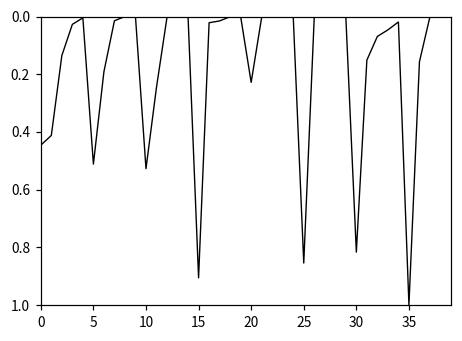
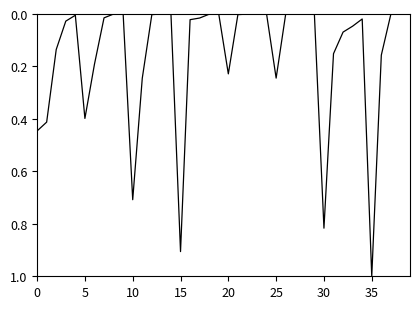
5: 0.51 -> 0.40
10: 0.53 -> 0.71
25: 0.85 -> 0.24
